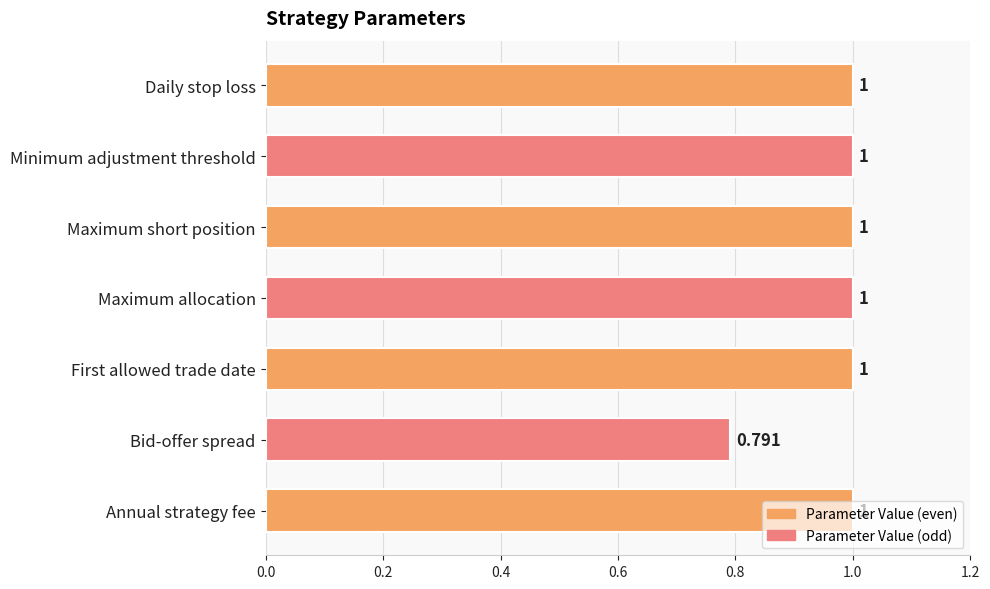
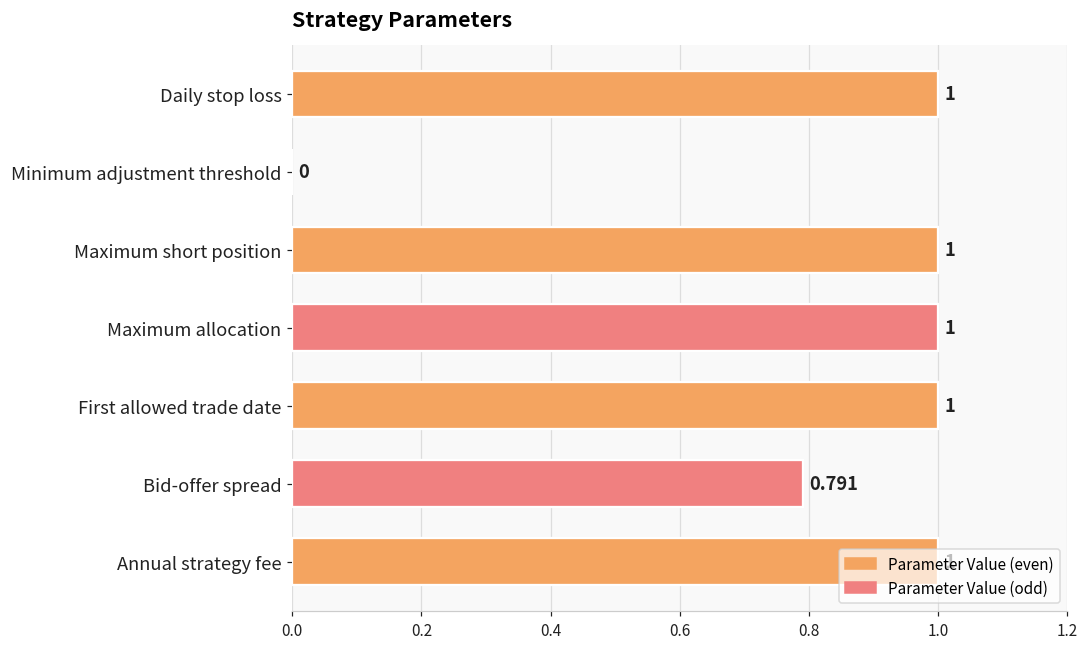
Minimum adjustment threshold: 1 -> 0
